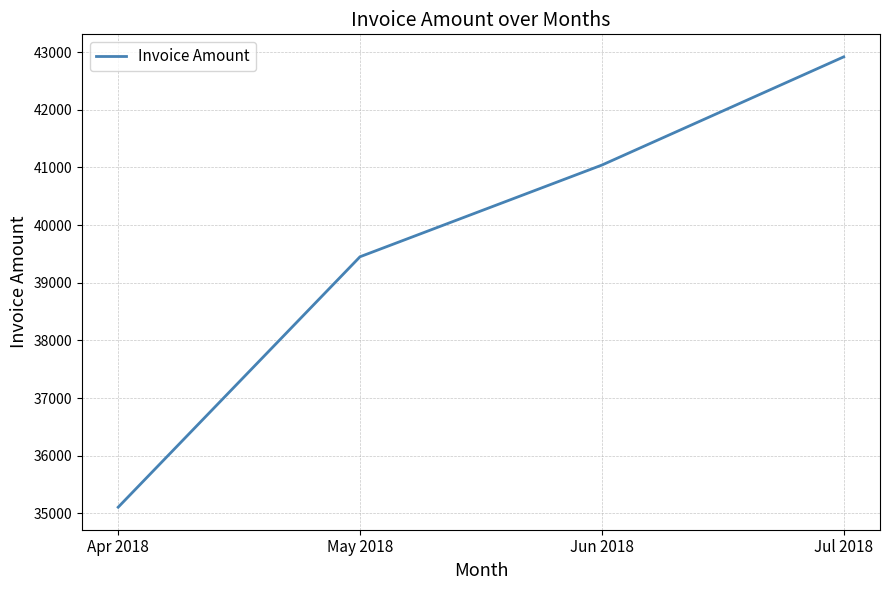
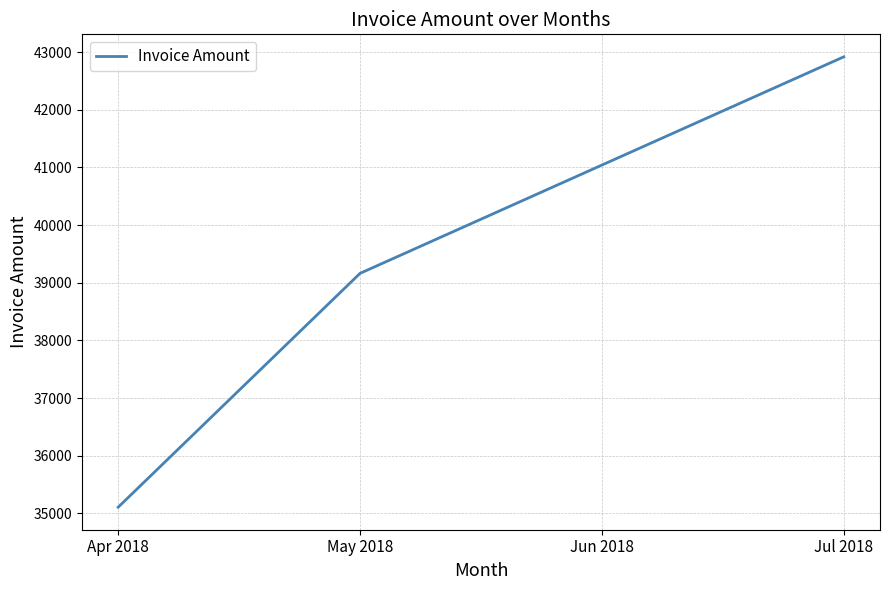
May 2018: 39500 -> 39200
